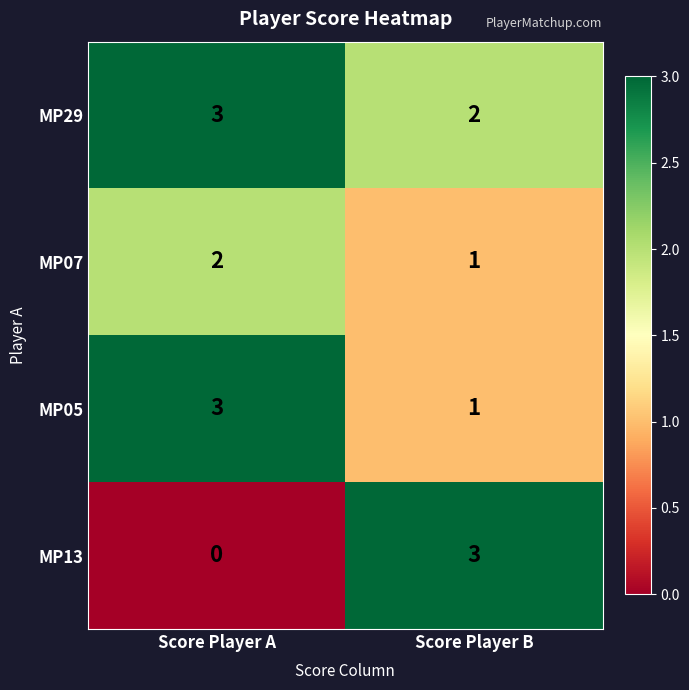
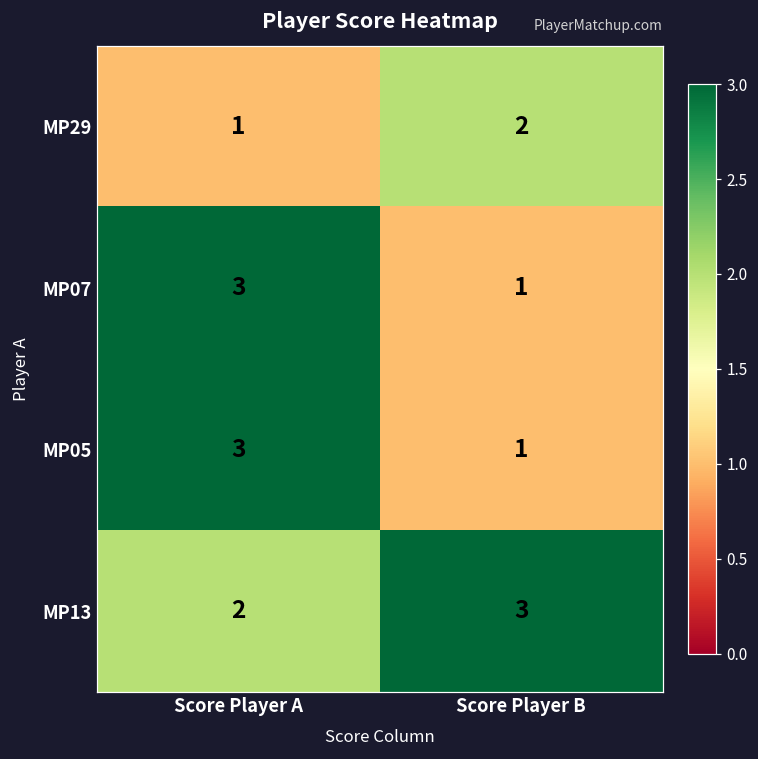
MP29, Score Player A: 3 -> 1
MP07, Score Player A: 2 -> 3
MP13, Score Player A: 0 -> 2
